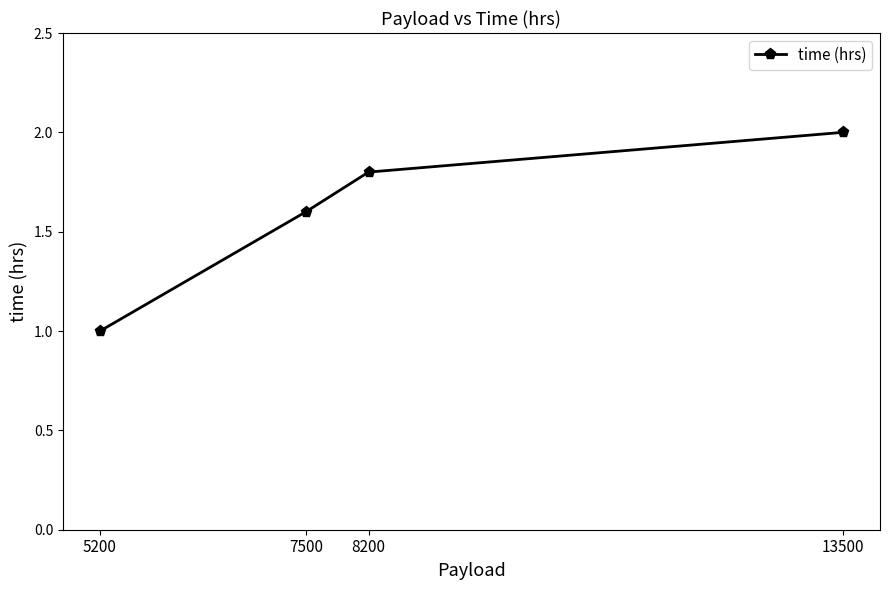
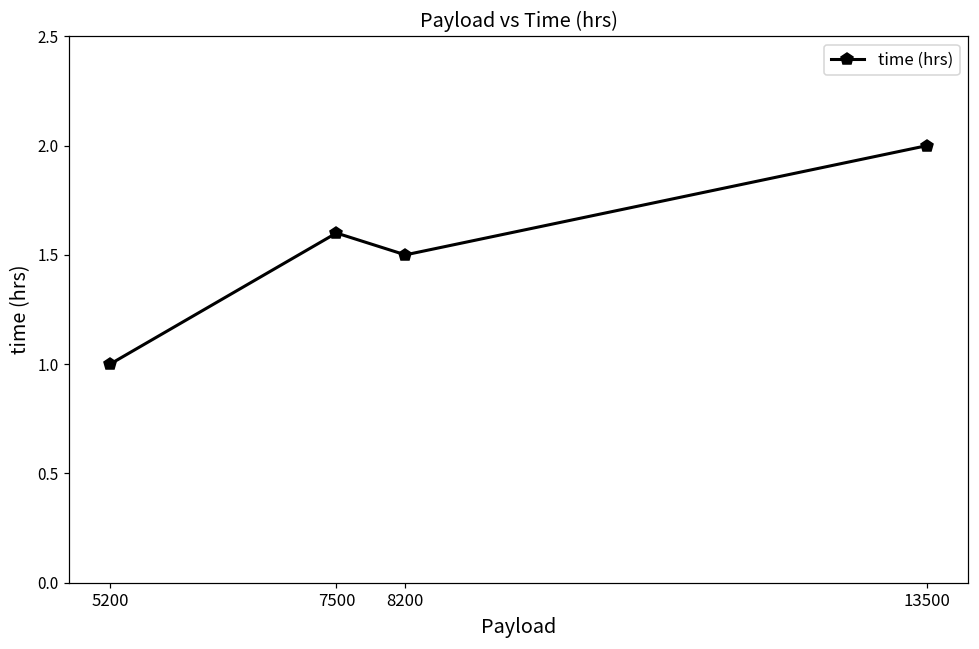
8200: 1.8 -> 1.5
